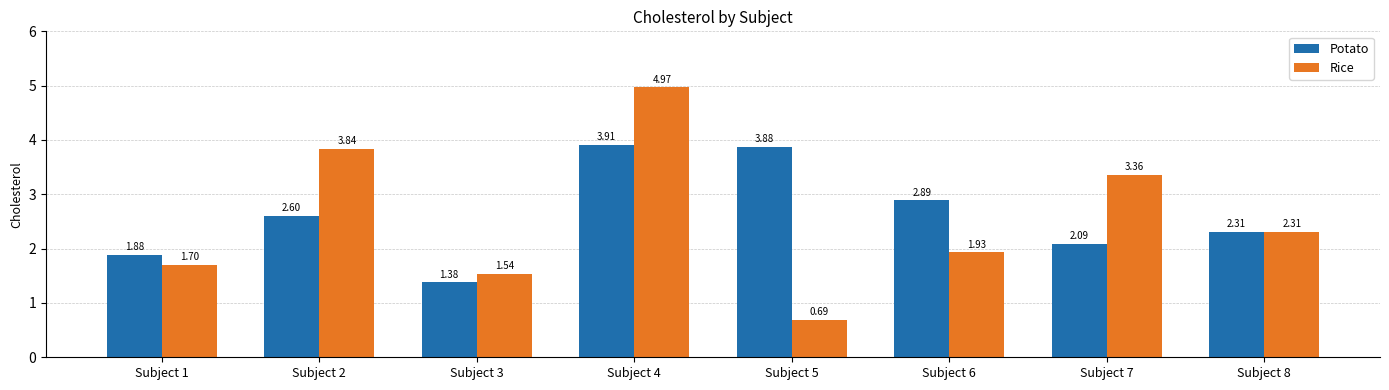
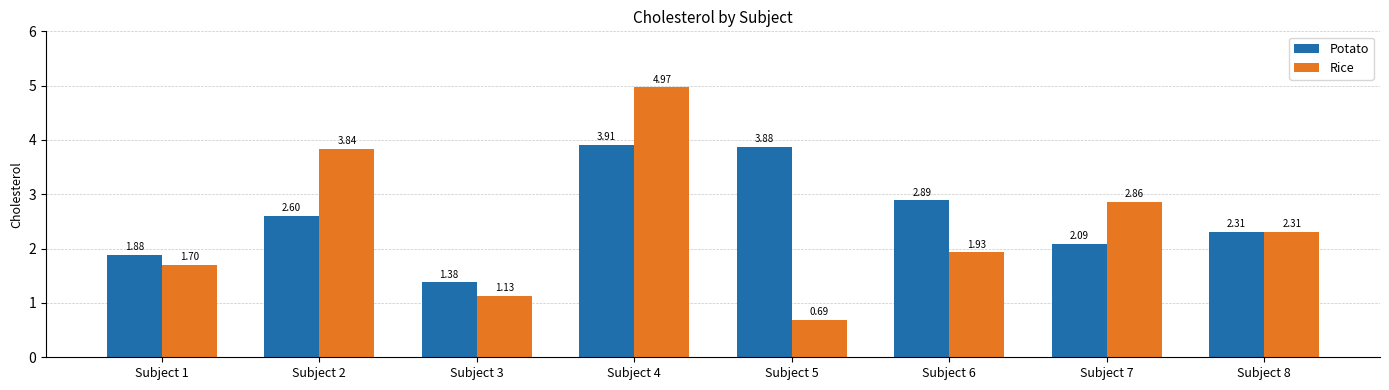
Rice, Subject 3: 1.54 -> 1.13
Rice, Subject 7: 3.36 -> 2.86
